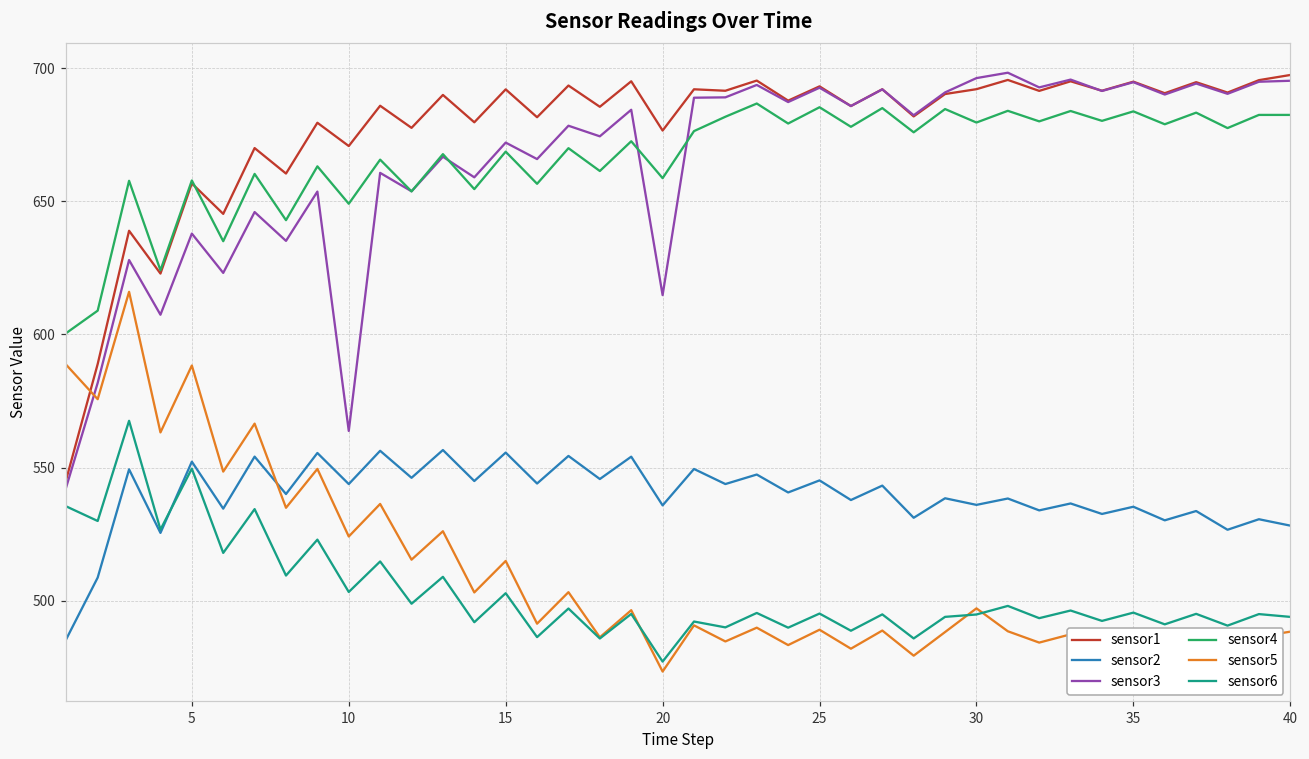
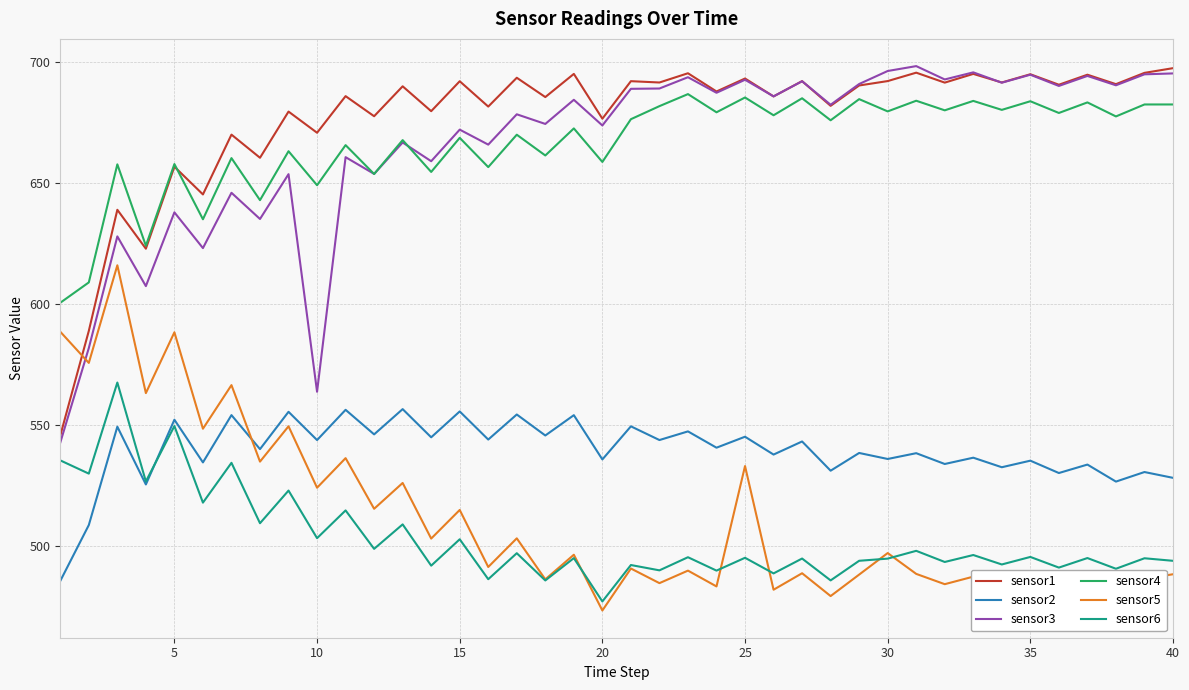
sensor3, 20: 615 -> 674
sensor5, 25: 489 -> 533
